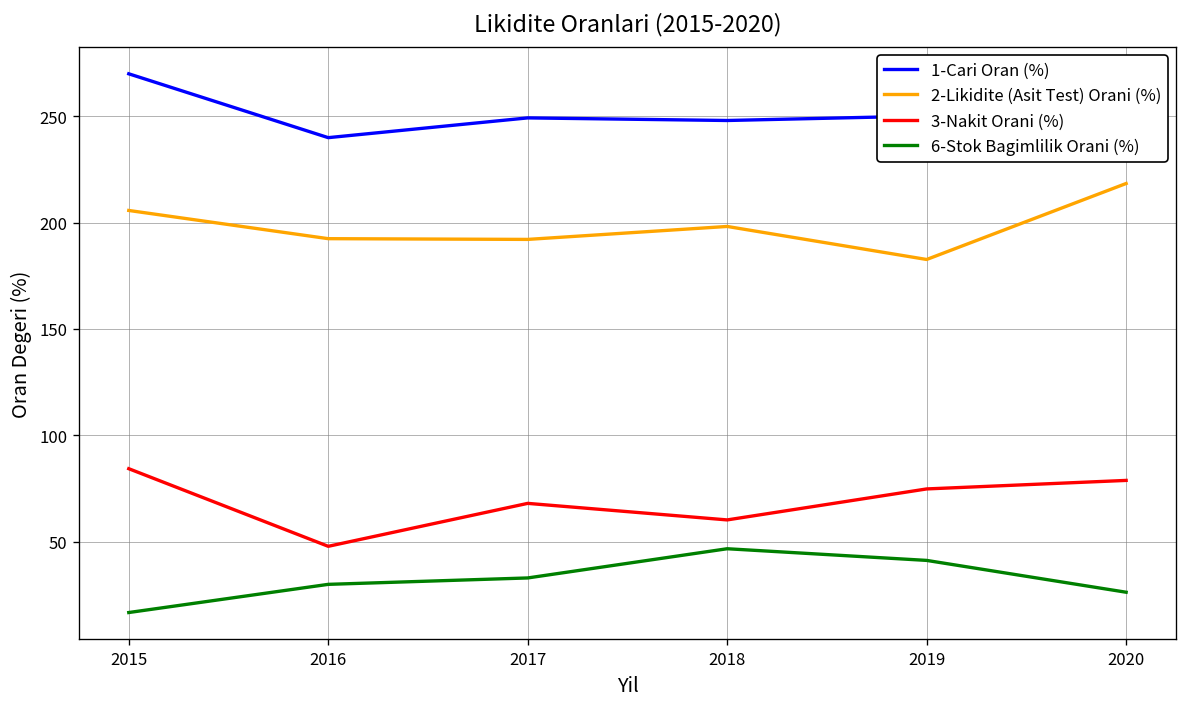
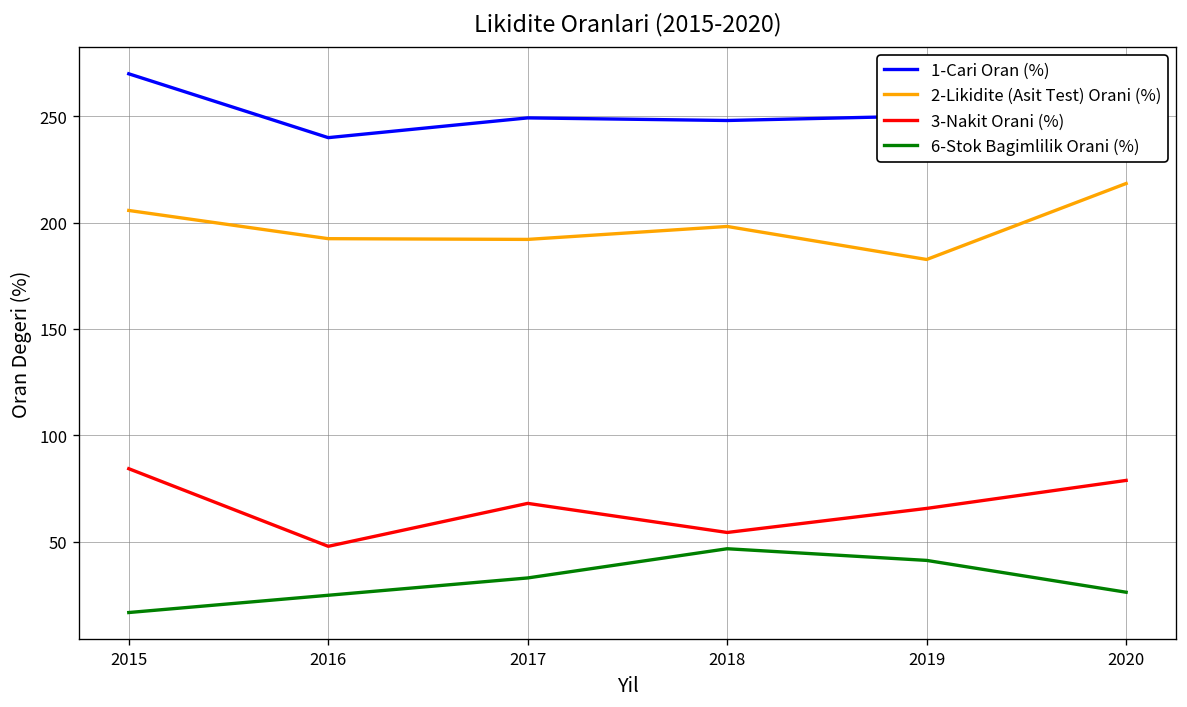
6-Stok Bagimlilik Orani (%), 2016: 30 -> 25
3-Nakit Orani (%), 2018: 60 -> 54
3-Nakit Orani (%), 2019: 75 -> 66
